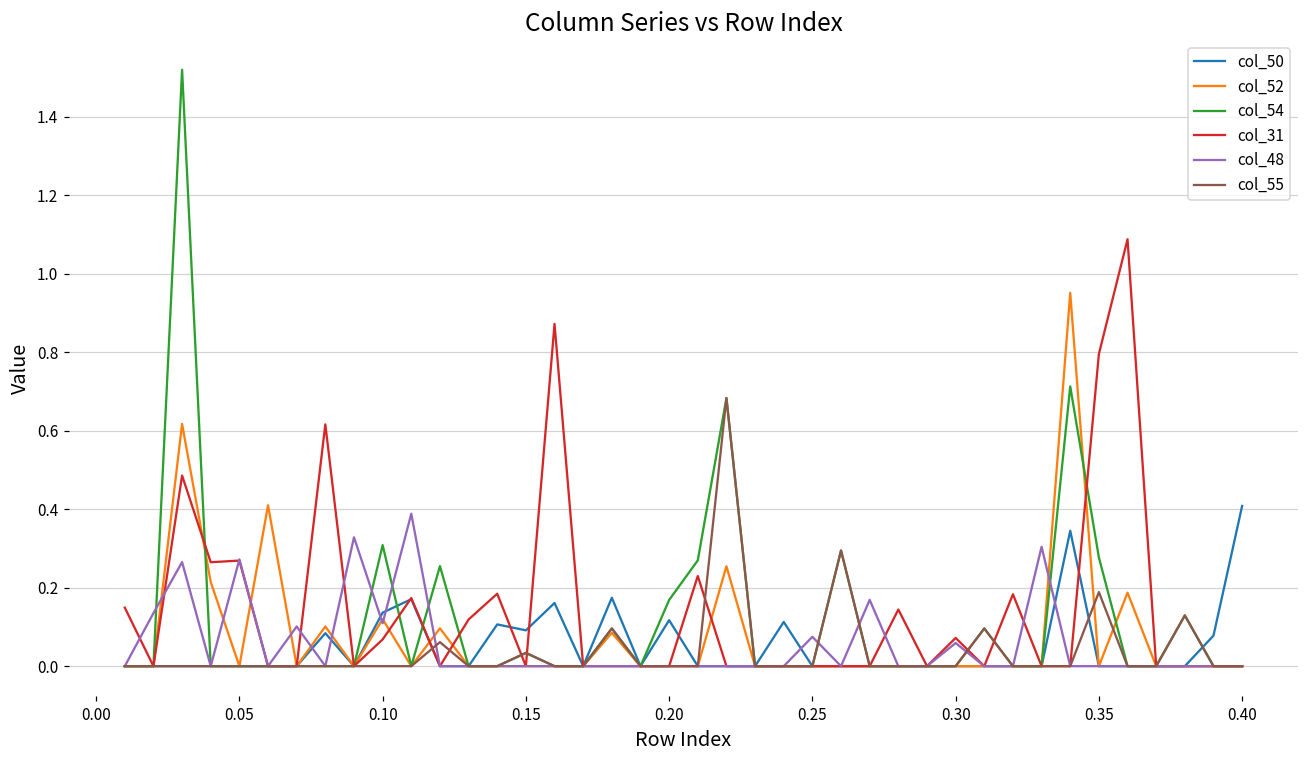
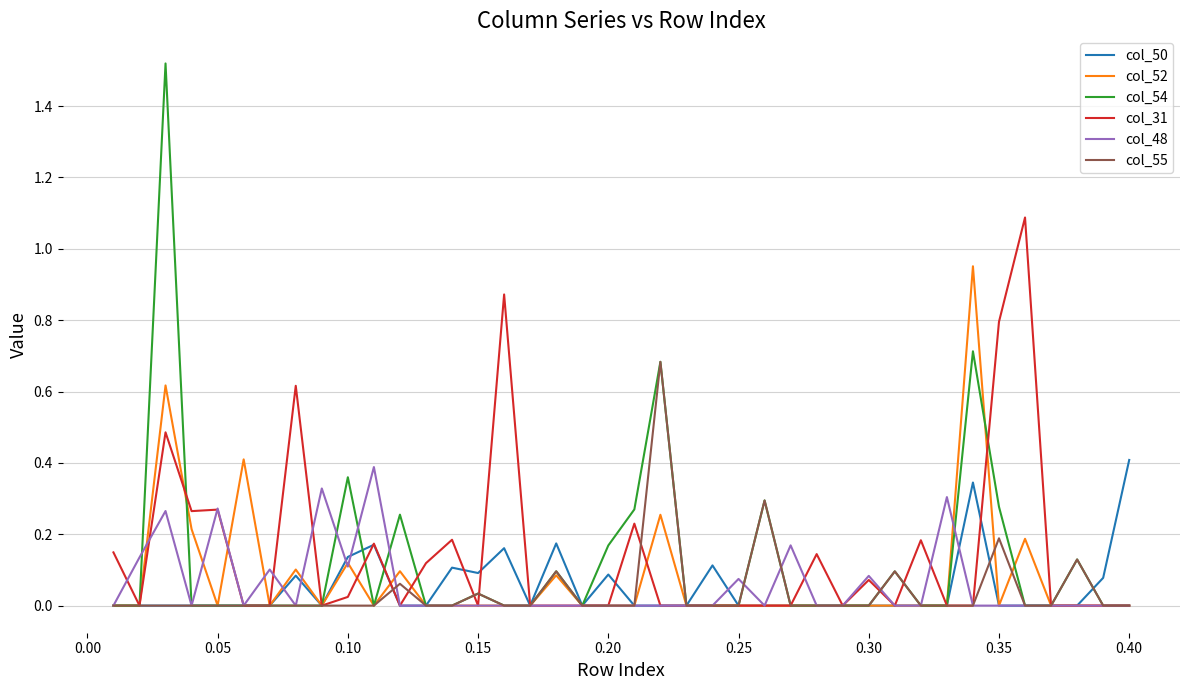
col_54, 0.10: 0.31 -> 0.36
col_31, 0.10: 0.07 -> 0.02
col_50, 0.20: 0.12 -> 0.09
col_48, 0.30: 0.06 -> 0.08
